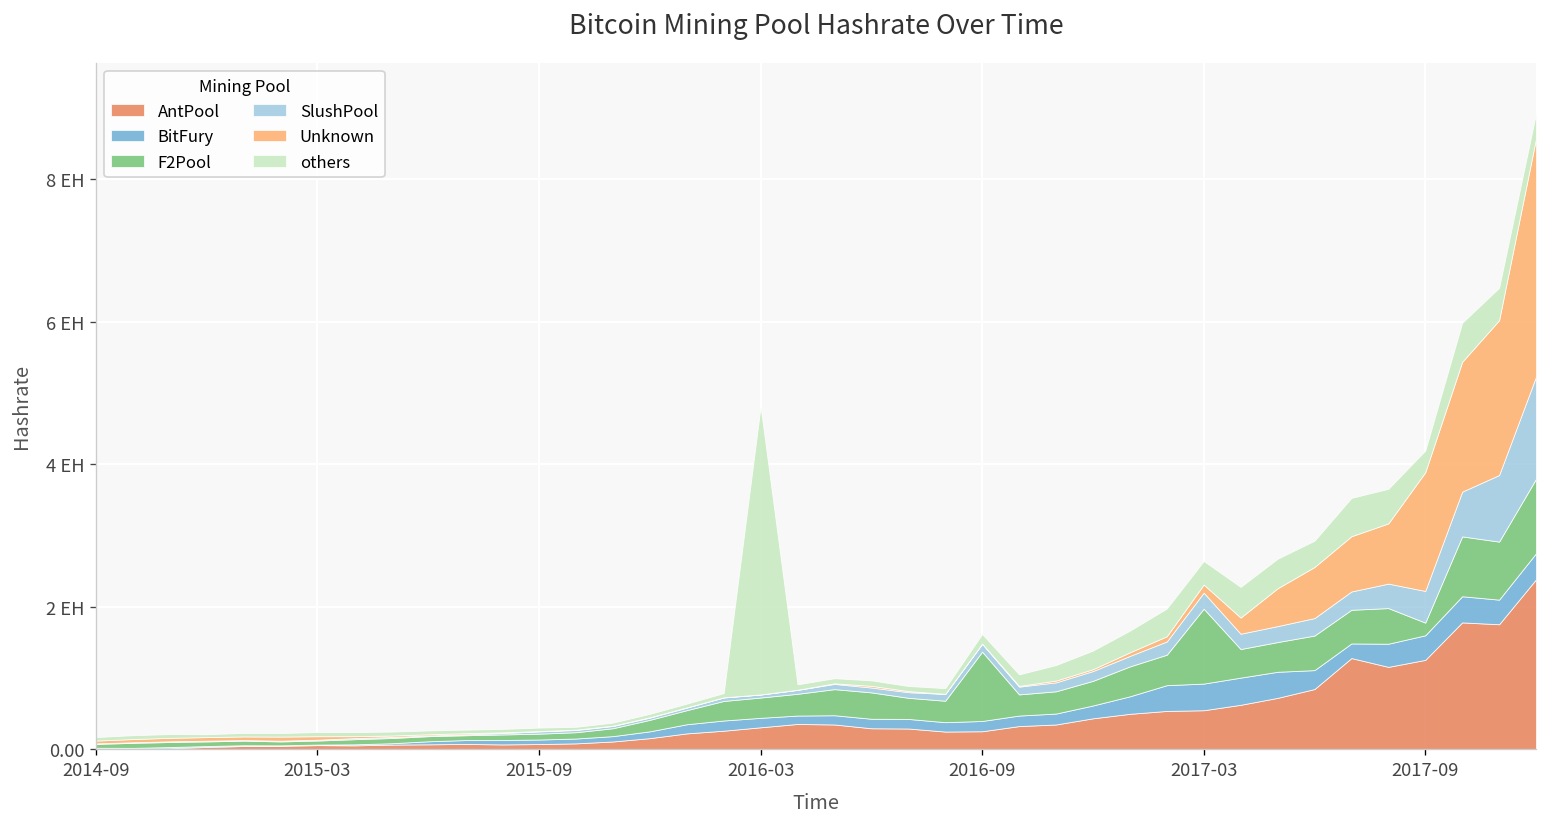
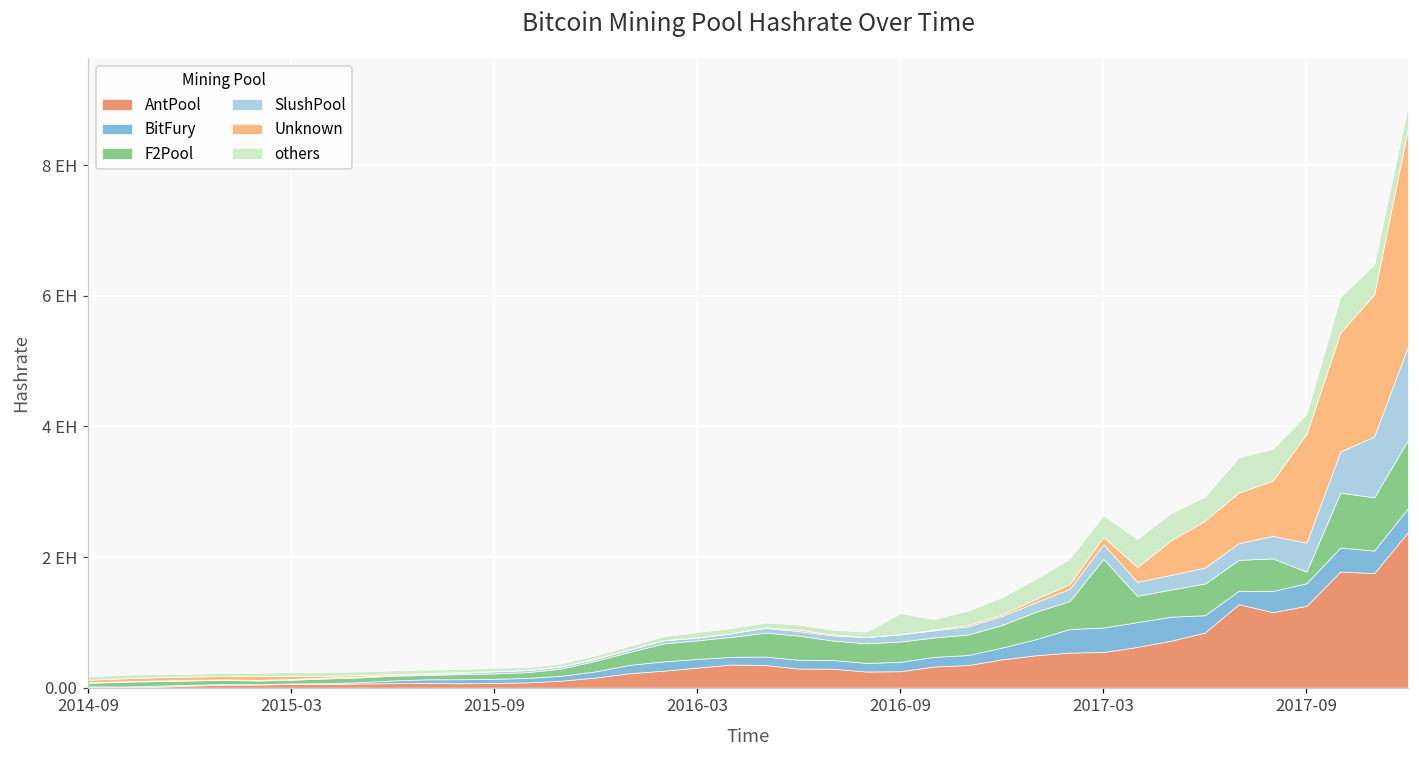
others, 2016-03: 4.0 EH -> 0.1 EH
F2Pool, 2016-09: 1.0 EH -> 0.3 EH
others, 2016-09: 0.1 EH -> 0.3 EH
